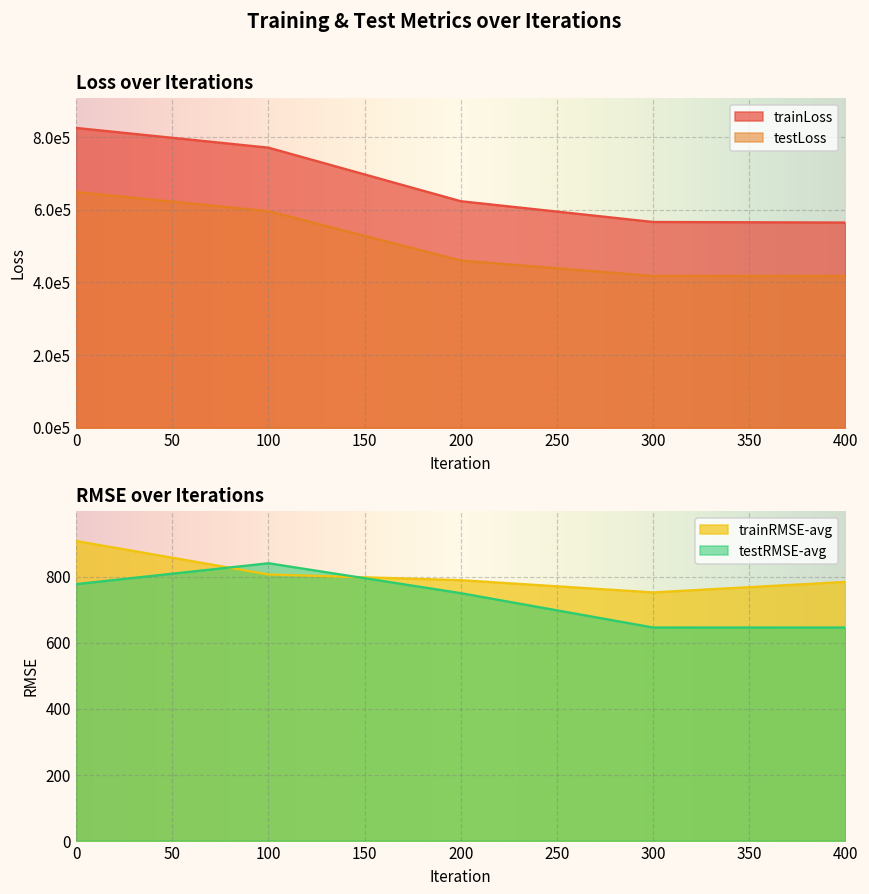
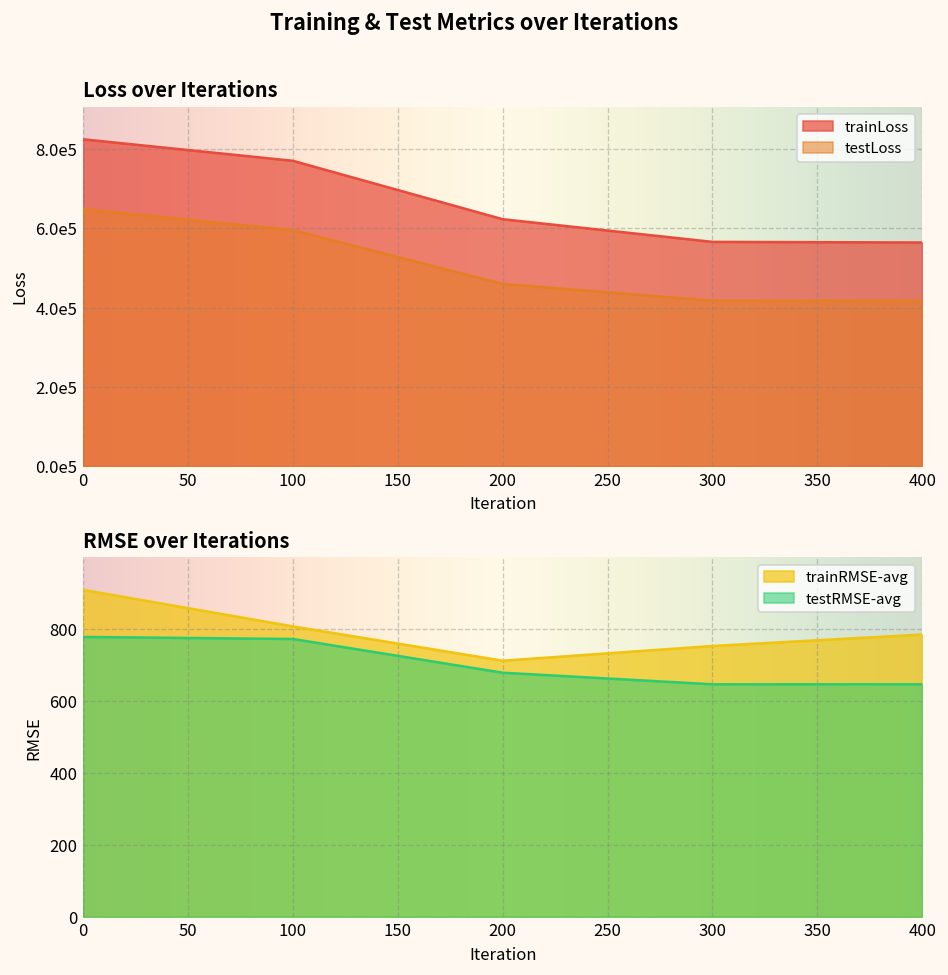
RMSE over Iterations, testRMSE-avg, 100: 840 -> 770
RMSE over Iterations, trainRMSE-avg, 200: 790 -> 710
RMSE over Iterations, testRMSE-avg, 200: 750 -> 680
